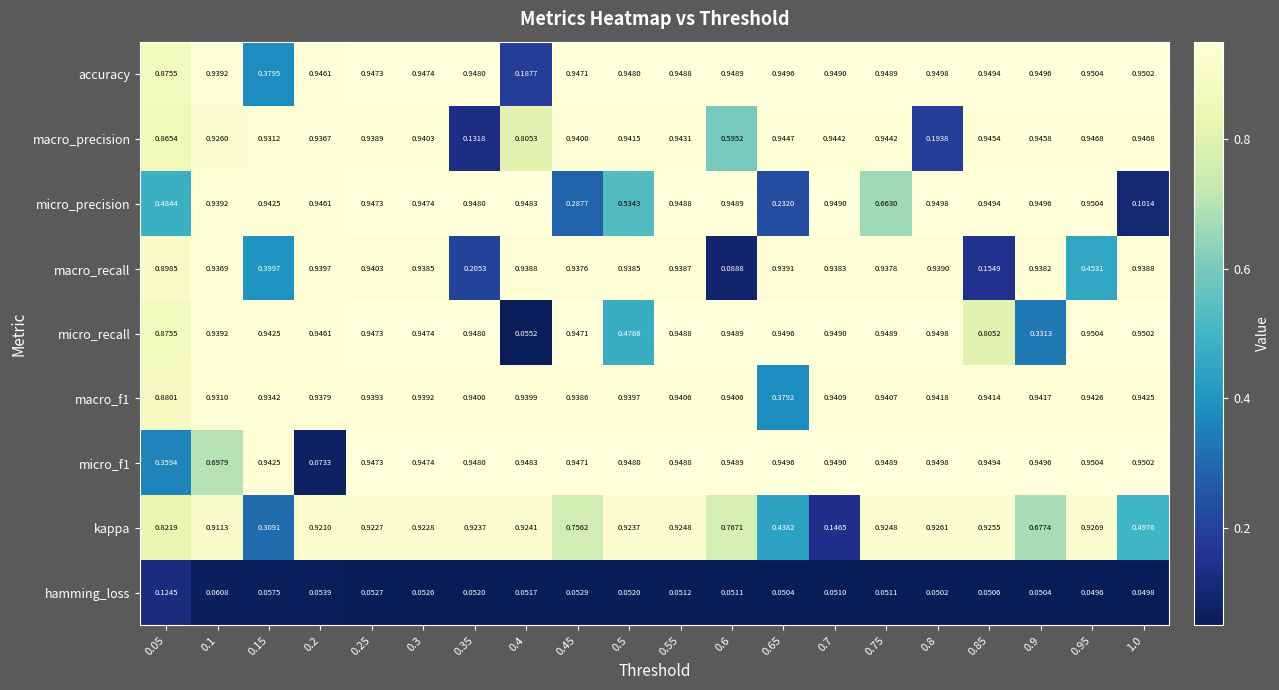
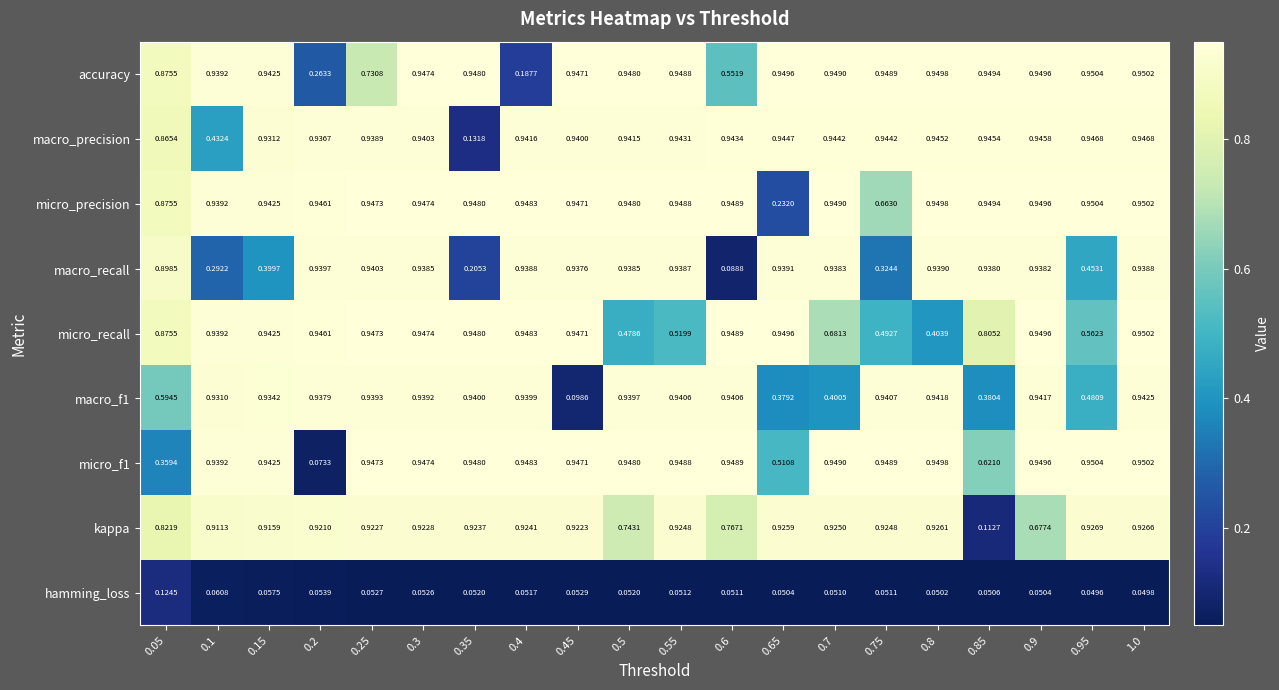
accuracy, 0.15: 0.3795 -> 0.9425
accuracy, 0.2: 0.9461 -> 0.2633
accuracy, 0.25: 0.9473 -> 0.7308
accuracy, 0.6: 0.9489 -> 0.5519
macro_precision, 0.1: 0.9260 -> 0.4324
macro_precision, 0.4: 0.8053 -> 0.9416
macro_precision, 0.6: 0.5952 -> 0.9434
macro_precision, 0.8: 0.1938 -> 0.9452
micro_precision, 0.05: 0.4844 -> 0.8755
micro_precision, 0.45: 0.2877 -> 0.9471
micro_precision, 0.5: 0.5343 -> 0.9480
micro_precision, 1.0: 0.1014 -> 0.9502
macro_recall, 0.1: 0.9369 -> 0.2922
macro_recall, 0.75: 0.9378 -> 0.3244
macro_recall, 0.85: 0.1549 -> 0.9380
micro_recall, 0.4: 0.0552 -> 0.9483
micro_recall, 0.55: 0.9488 -> 0.5199
micro_recall, 0.7: 0.9490 -> 0.6813
micro_recall, 0.75: 0.9489 -> 0.4927
micro_recall, 0.8: 0.9498 -> 0.4039
micro_recall, 0.9: 0.3313 -> 0.9496
micro_recall, 0.95: 0.9504 -> 0.5623
macro_f1, 0.05: 0.8801 -> 0.5945
macro_f1, 0.45: 0.9386 -> 0.0986
macro_f1, 0.7: 0.9409 -> 0.4005
macro_f1, 0.85: 0.9414 -> 0.3804
macro_f1, 0.95: 0.9426 -> 0.4809
micro_f1, 0.1: 0.6979 -> 0.9392
micro_f1, 0.65: 0.9496 -> 0.5108
micro_f1, 0.85: 0.9494 -> 0.6210
kappa, 0.15: 0.3091 -> 0.9159
kappa, 0.45: 0.7562 -> 0.9223
kappa, 0.5: 0.9237 -> 0.7431
kappa, 0.65: 0.4382 -> 0.9259
kappa, 0.7: 0.1465 -> 0.9250
kappa, 0.85: 0.9255 -> 0.1127
kappa, 1.0: 0.4976 -> 0.9266
